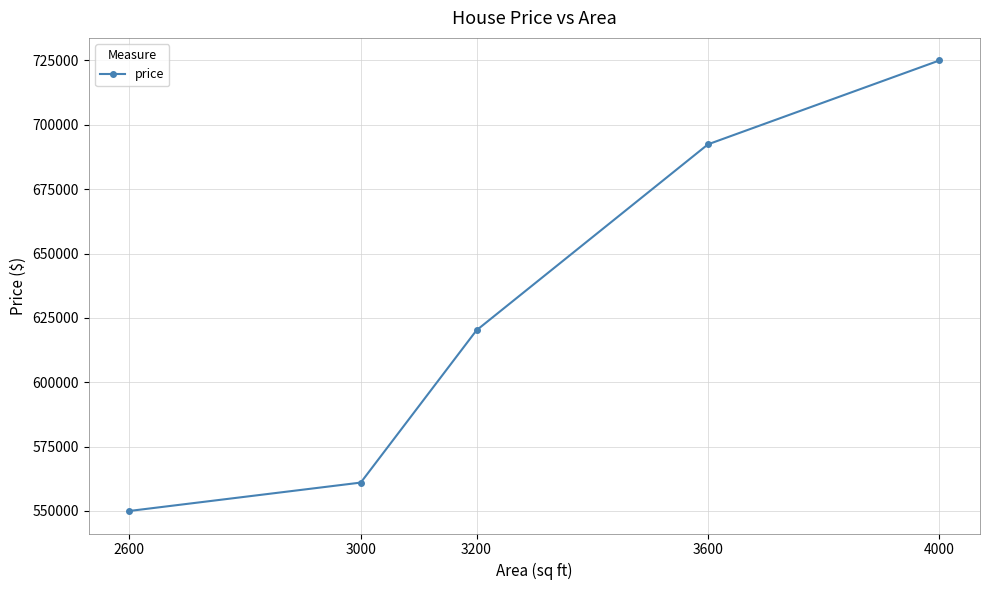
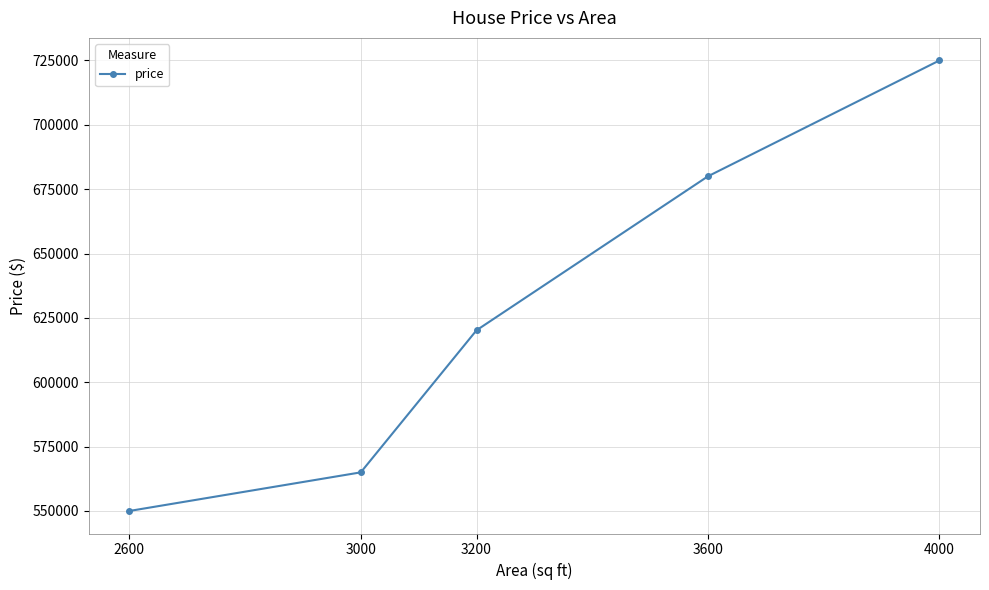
3000: 561000 -> 565000
3600: 692000 -> 680000
